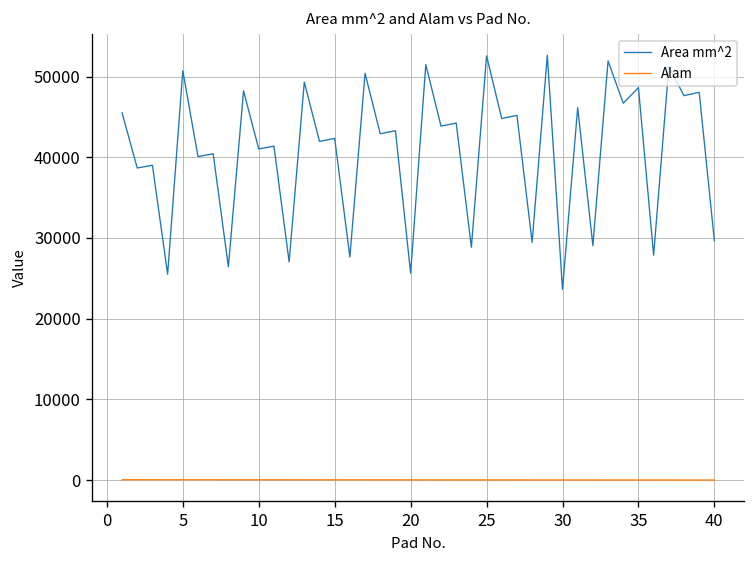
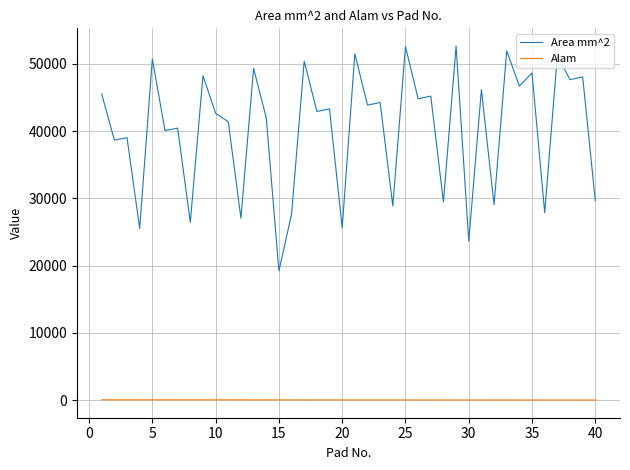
Area mm^2, 10: 41000 -> 43000
Area mm^2, 15: 42000 -> 19000
